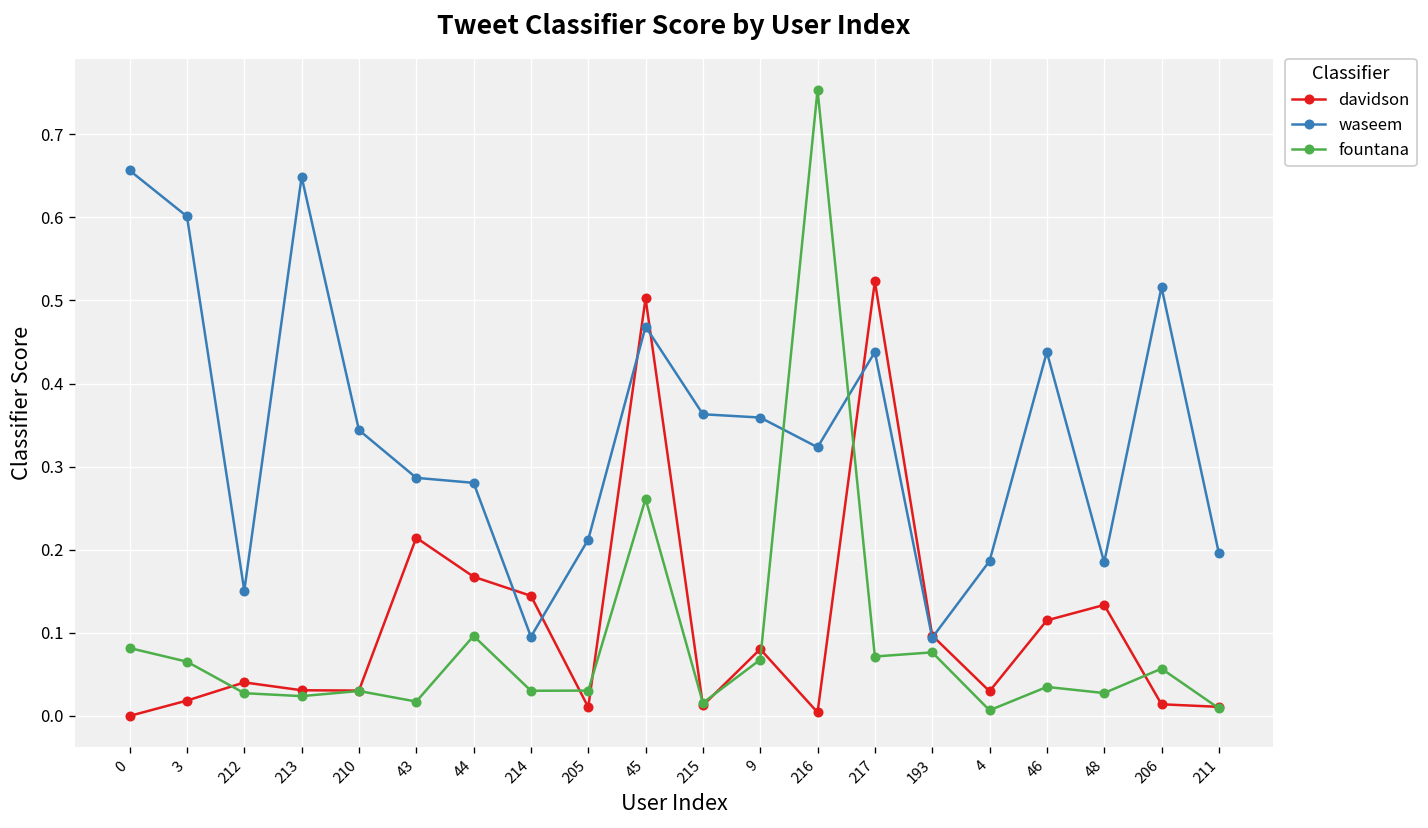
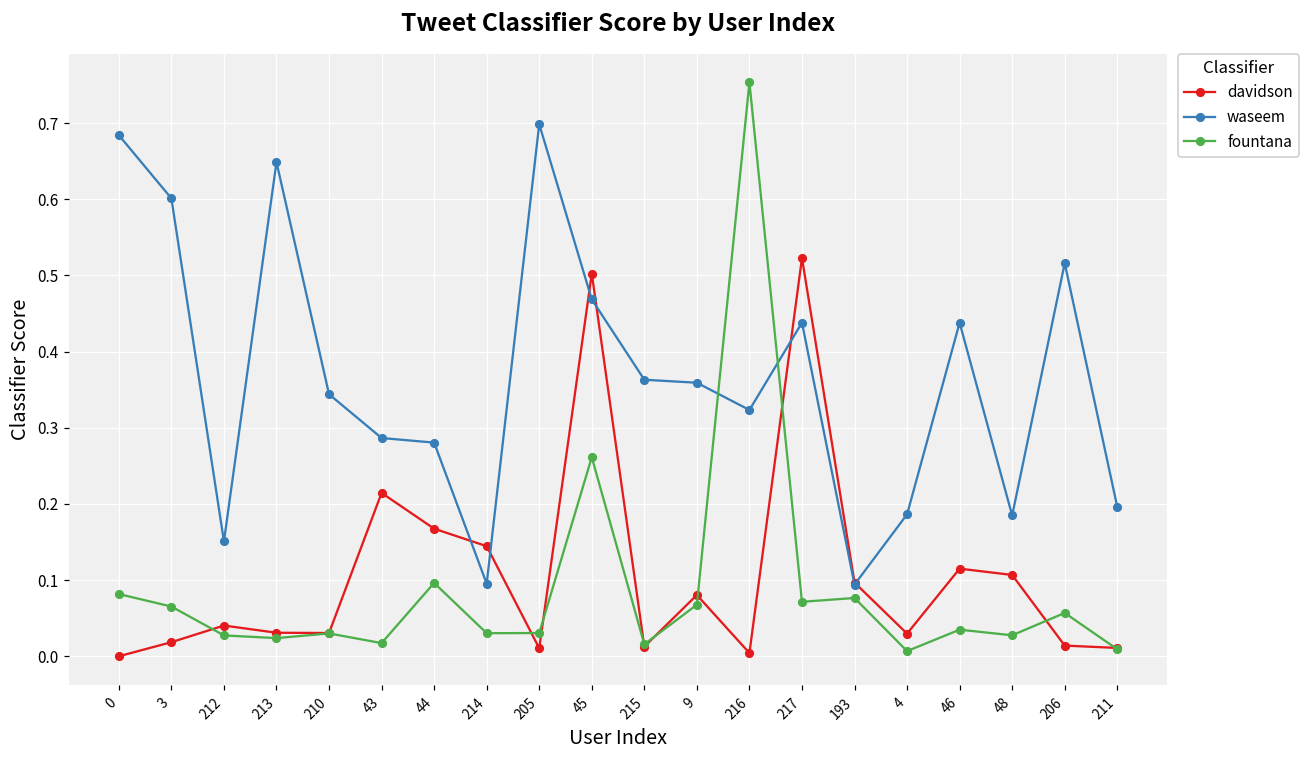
waseem, 0: 0.66 -> 0.68
waseem, 205: 0.21 -> 0.70
davidson, 48: 0.13 -> 0.11
